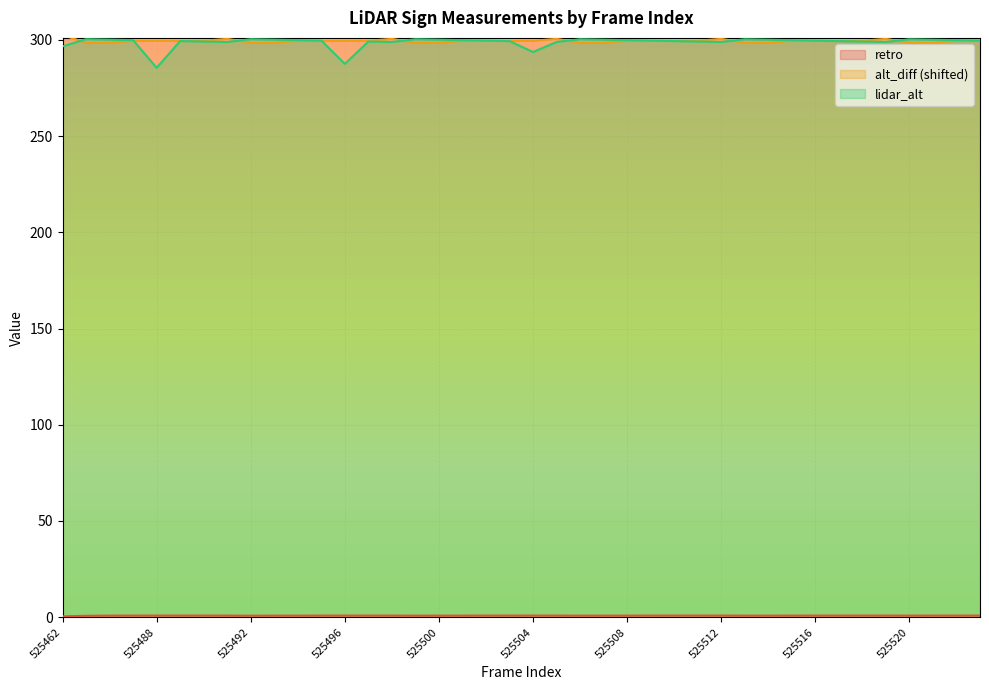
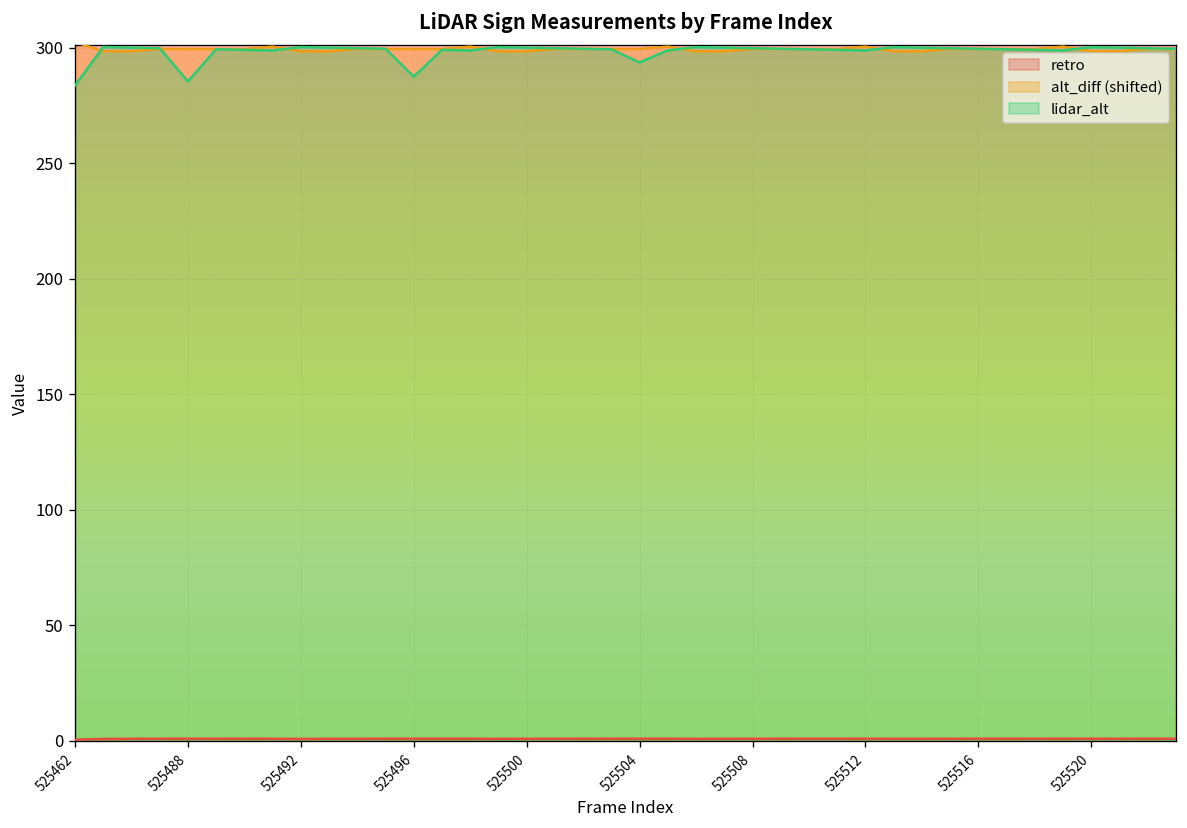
lidar_alt, 525462: 297 -> 284
